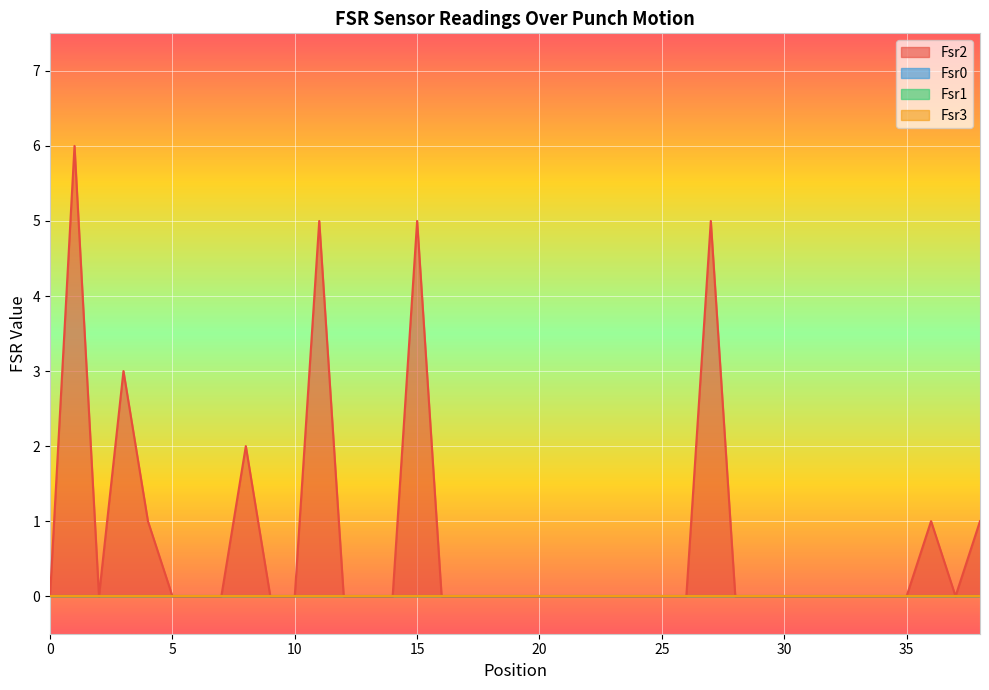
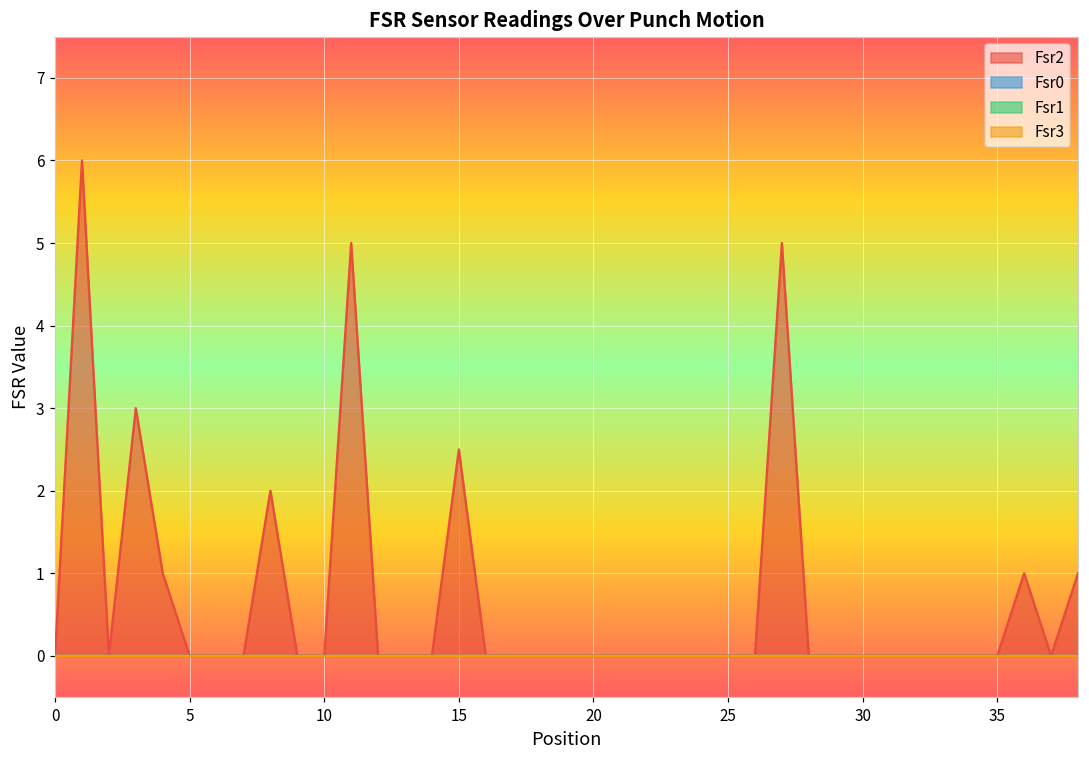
Fsr2, 15: 5.0 -> 2.5
